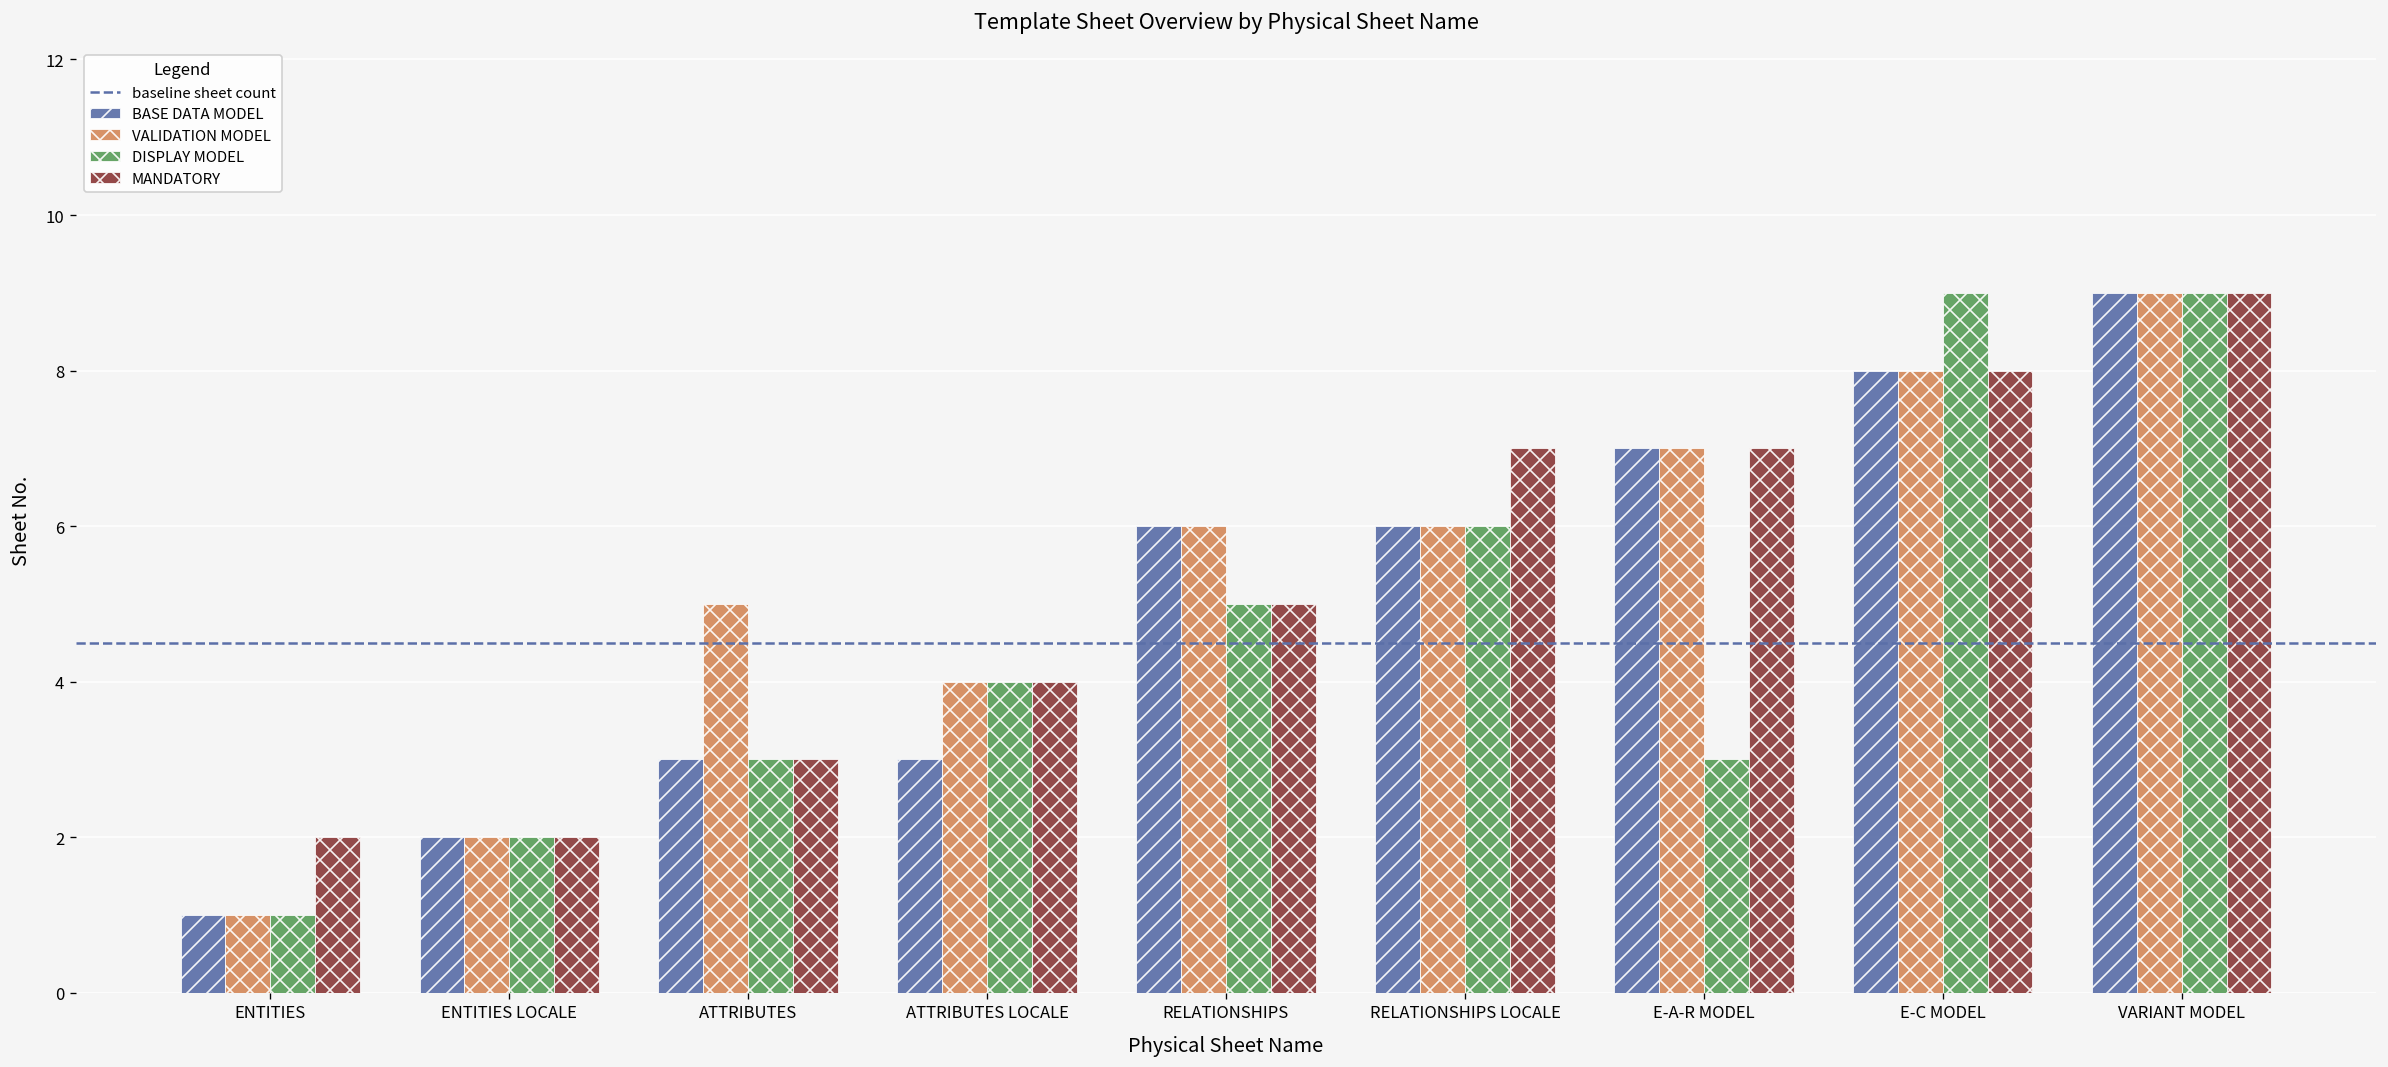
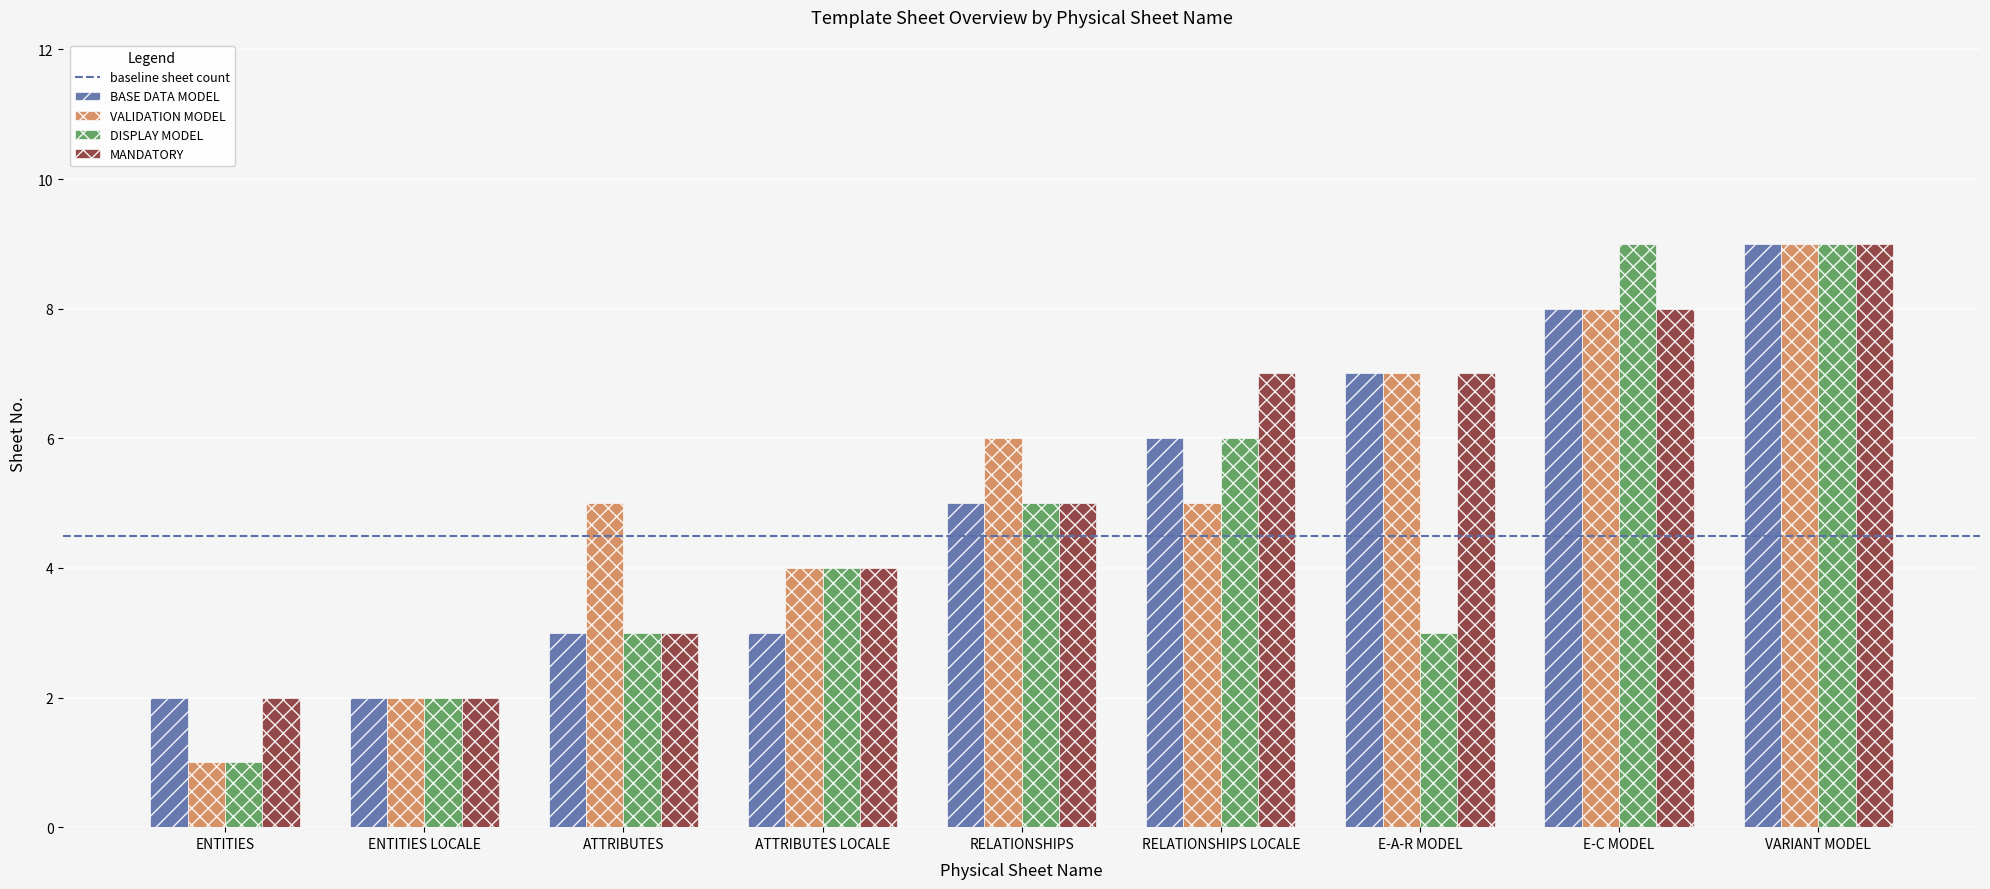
BASE DATA MODEL, ENTITIES: 1 -> 2
BASE DATA MODEL, RELATIONSHIPS: 6 -> 5
VALIDATION MODEL, RELATIONSHIPS LOCALE: 6 -> 5
